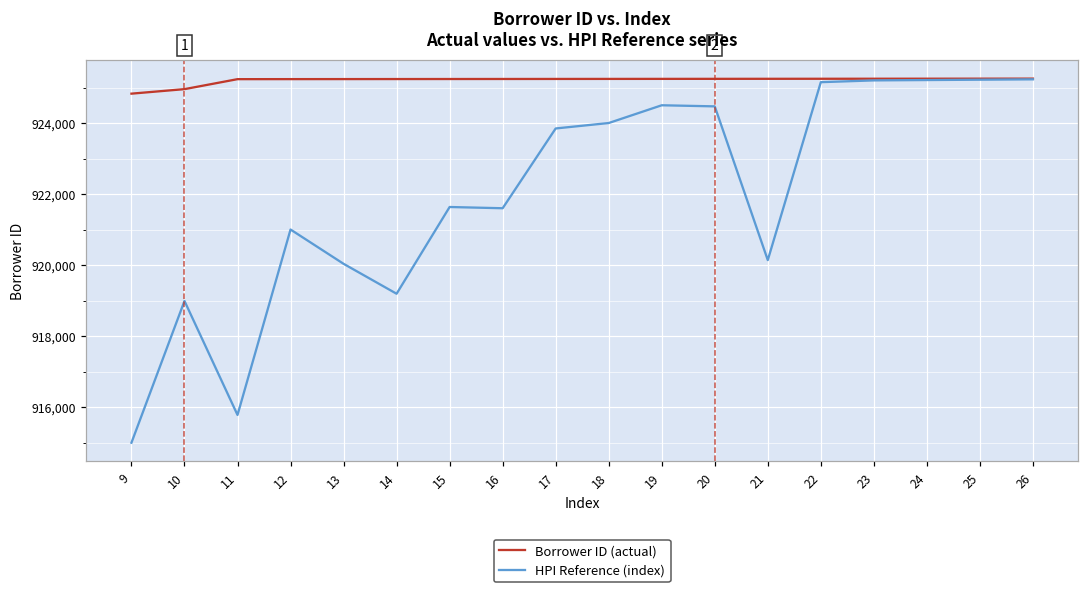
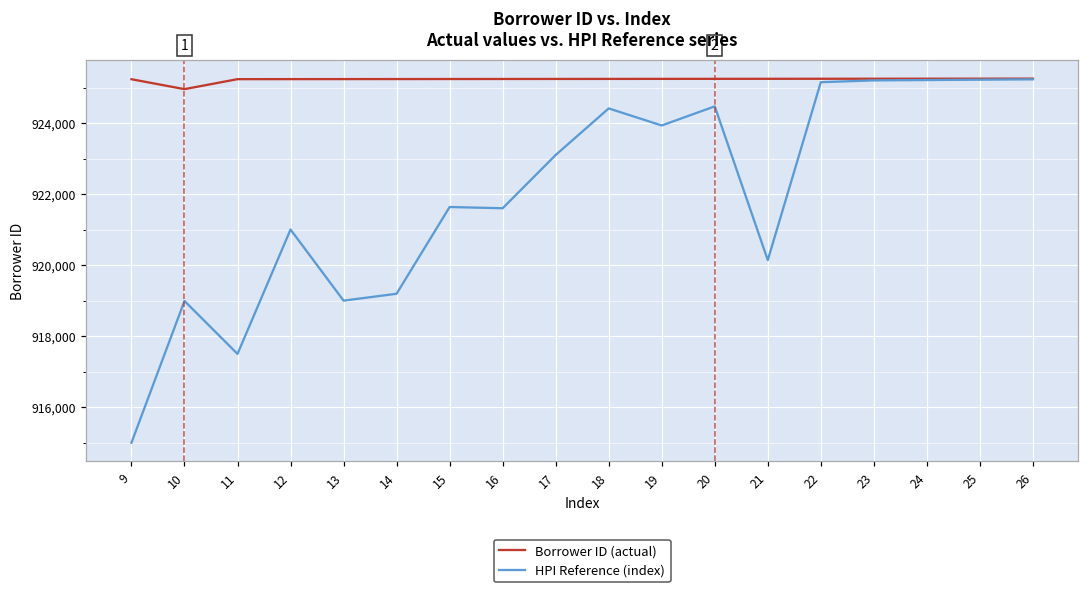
Borrower ID (actual), 9: 924,800 -> 925,200
HPI Reference (index), 11: 915,800 -> 917,500
HPI Reference (index), 13: 920,000 -> 919,000
HPI Reference (index), 17: 923,800 -> 923,100
HPI Reference (index), 18: 924,000 -> 924,400
HPI Reference (index), 19: 924,500 -> 923,900
